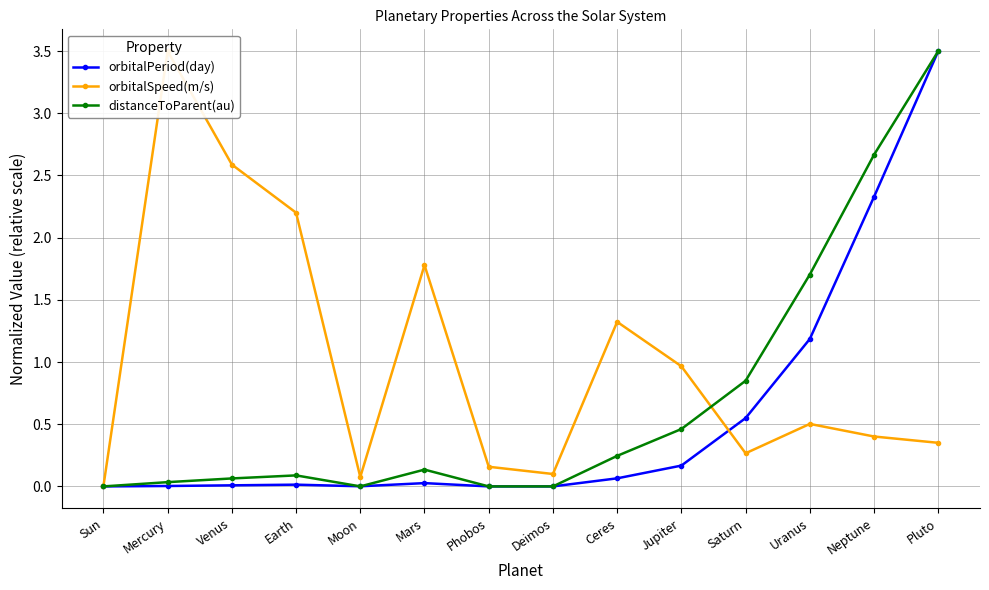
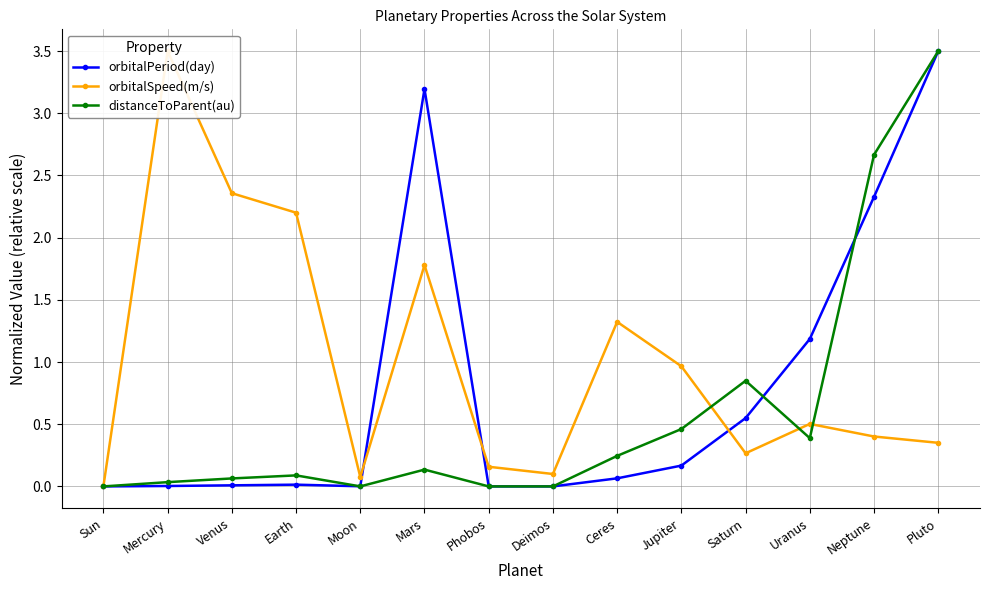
orbitalSpeed(m/s), Venus: 2.59 -> 2.36
orbitalPeriod(day), Mars: 0.03 -> 3.20
distanceToParent(au), Uranus: 1.70 -> 0.39
